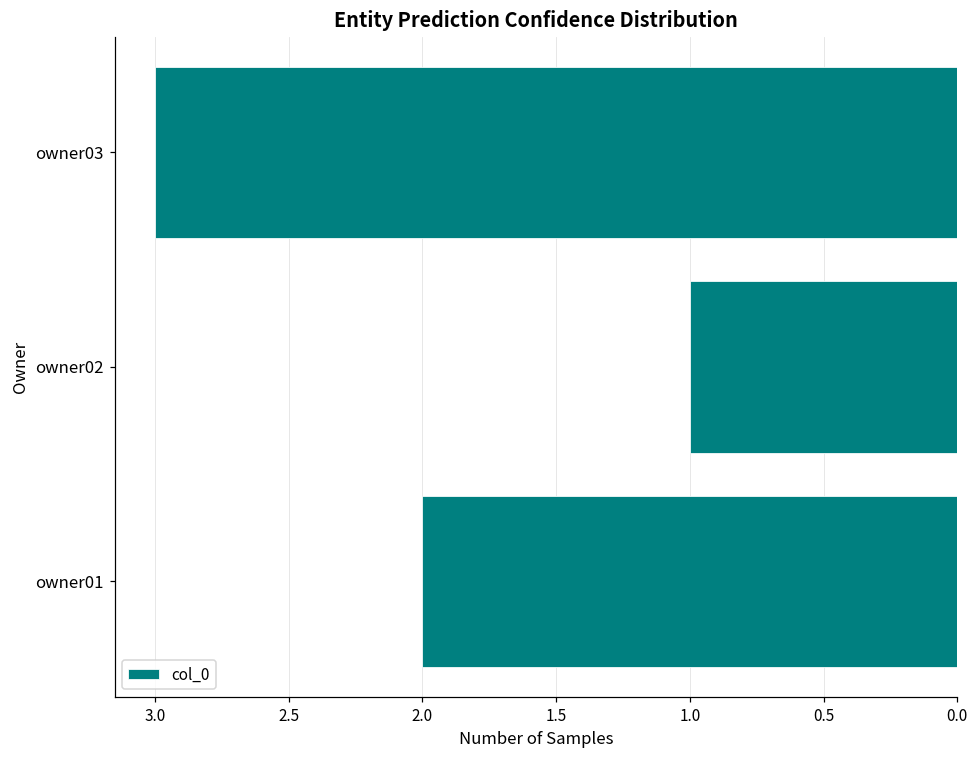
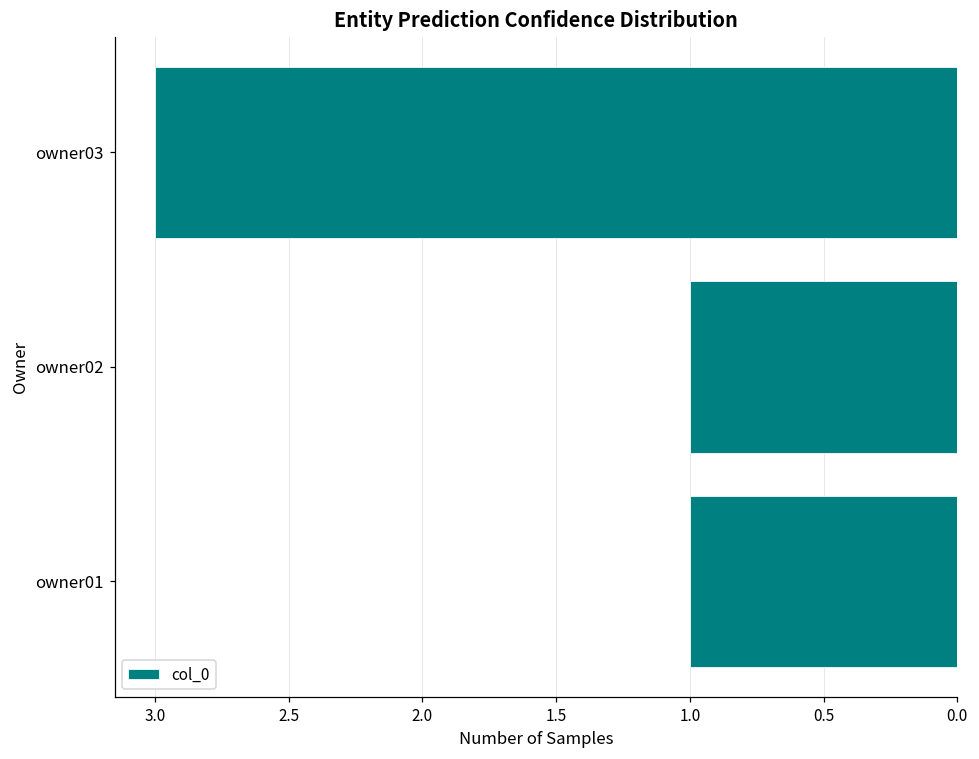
owner01: 2 -> 1
